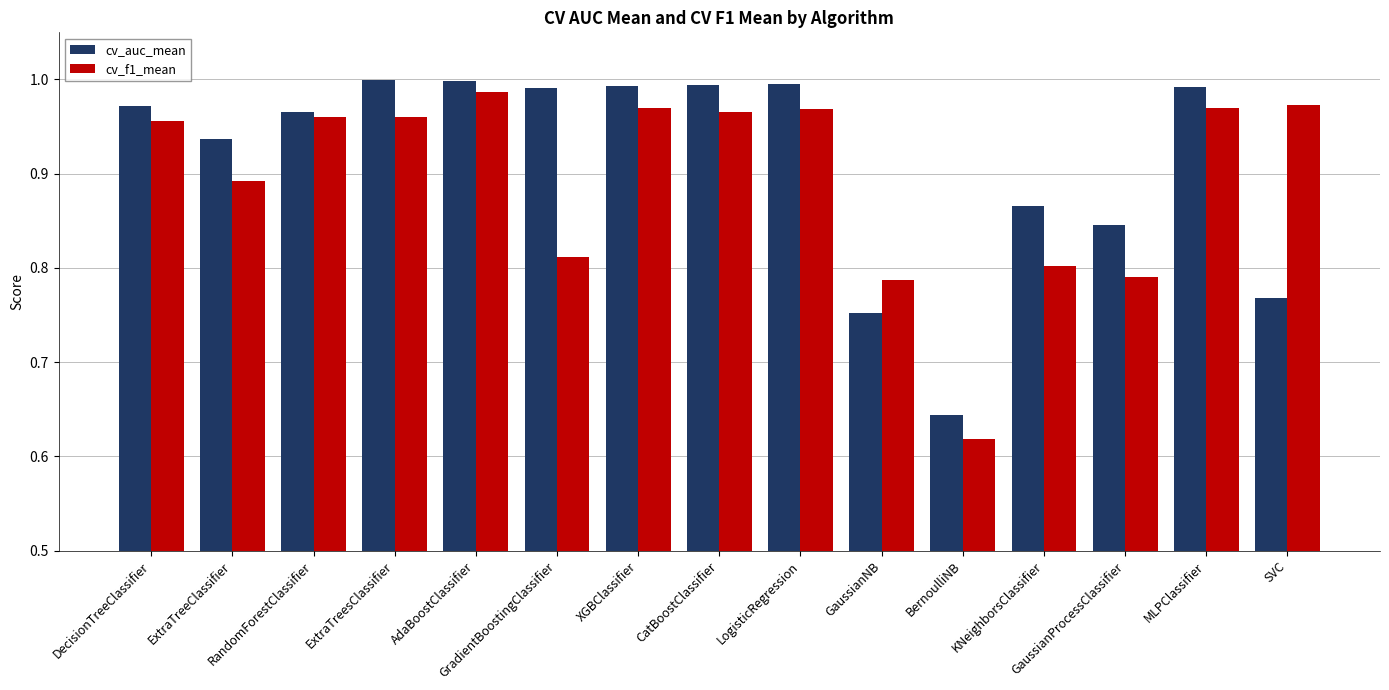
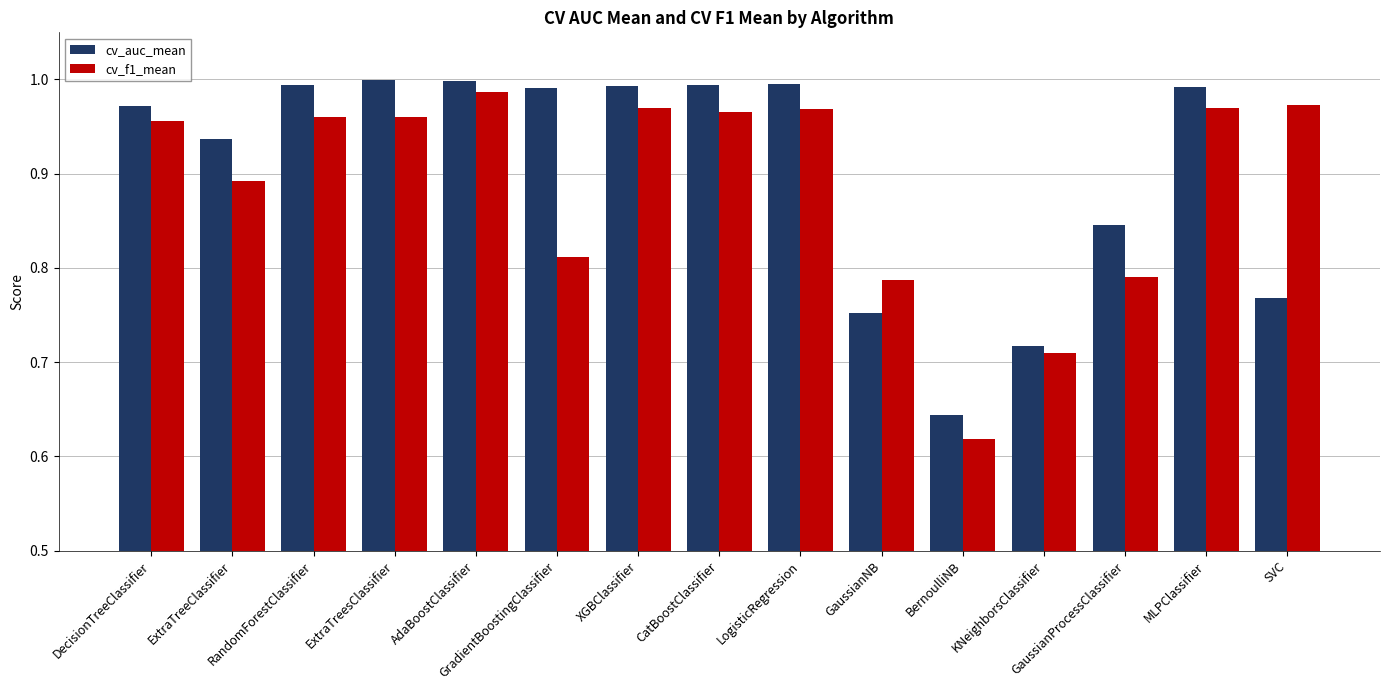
cv_auc_mean, RandomForestClassifier: 0.97 -> 0.99
cv_auc_mean, KNeighborsClassifier: 0.87 -> 0.72
cv_f1_mean, KNeighborsClassifier: 0.80 -> 0.71
